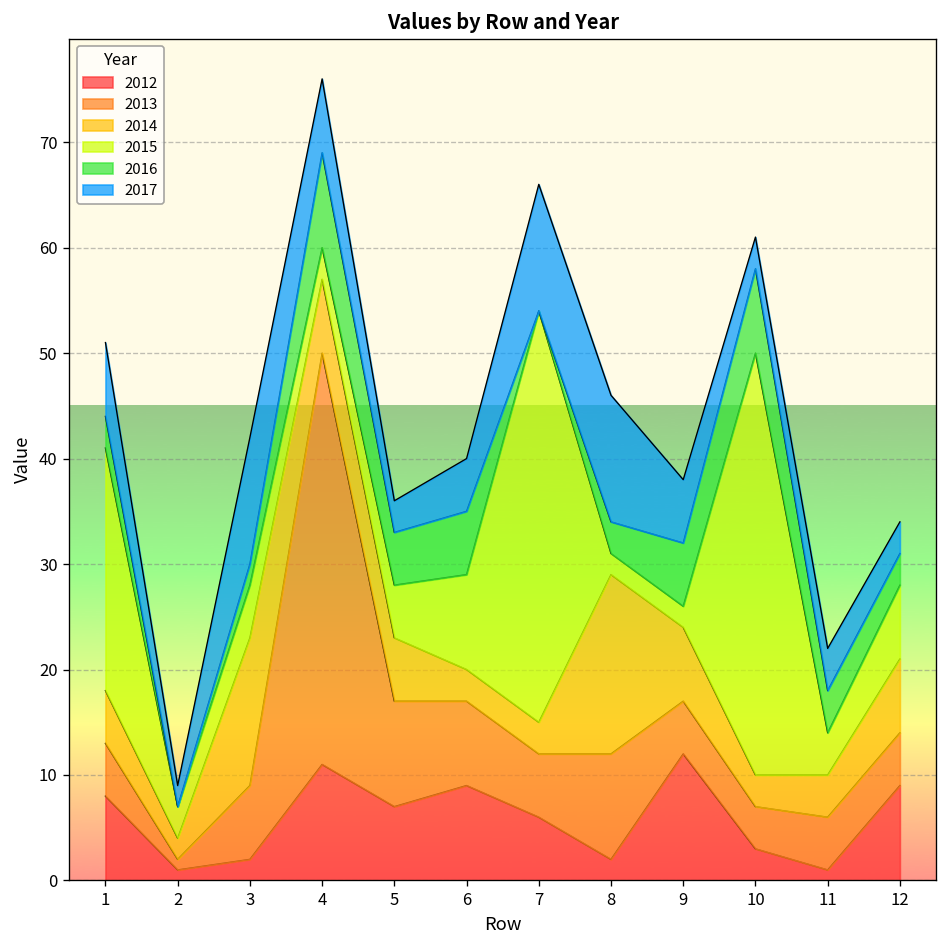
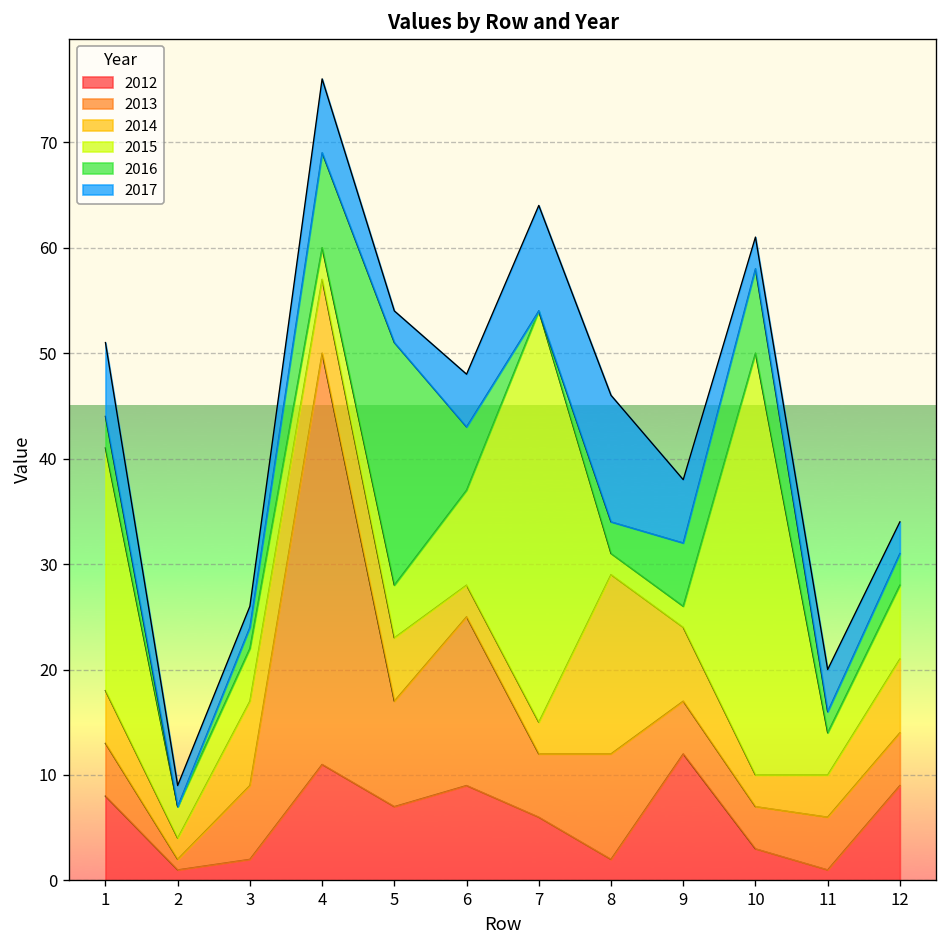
2014, 3: 14 -> 8
2017, 3: 12 -> 2
2016, 5: 5 -> 23
2013, 6: 8 -> 16
2017, 7: 12 -> 10
2016, 11: 4 -> 2
